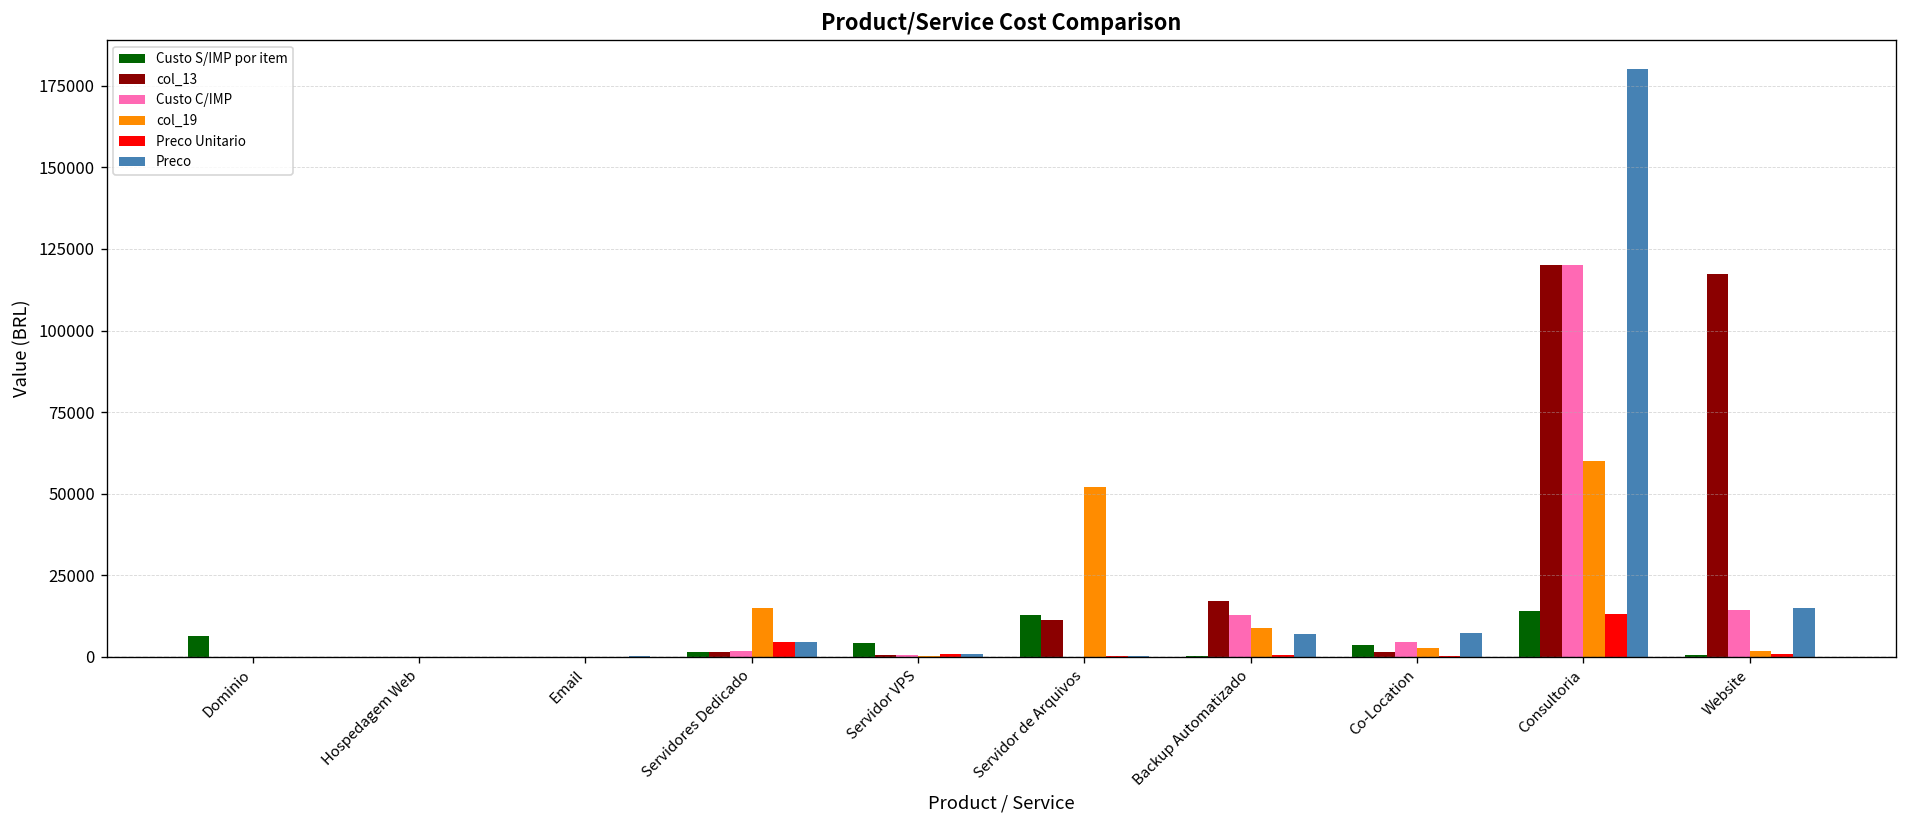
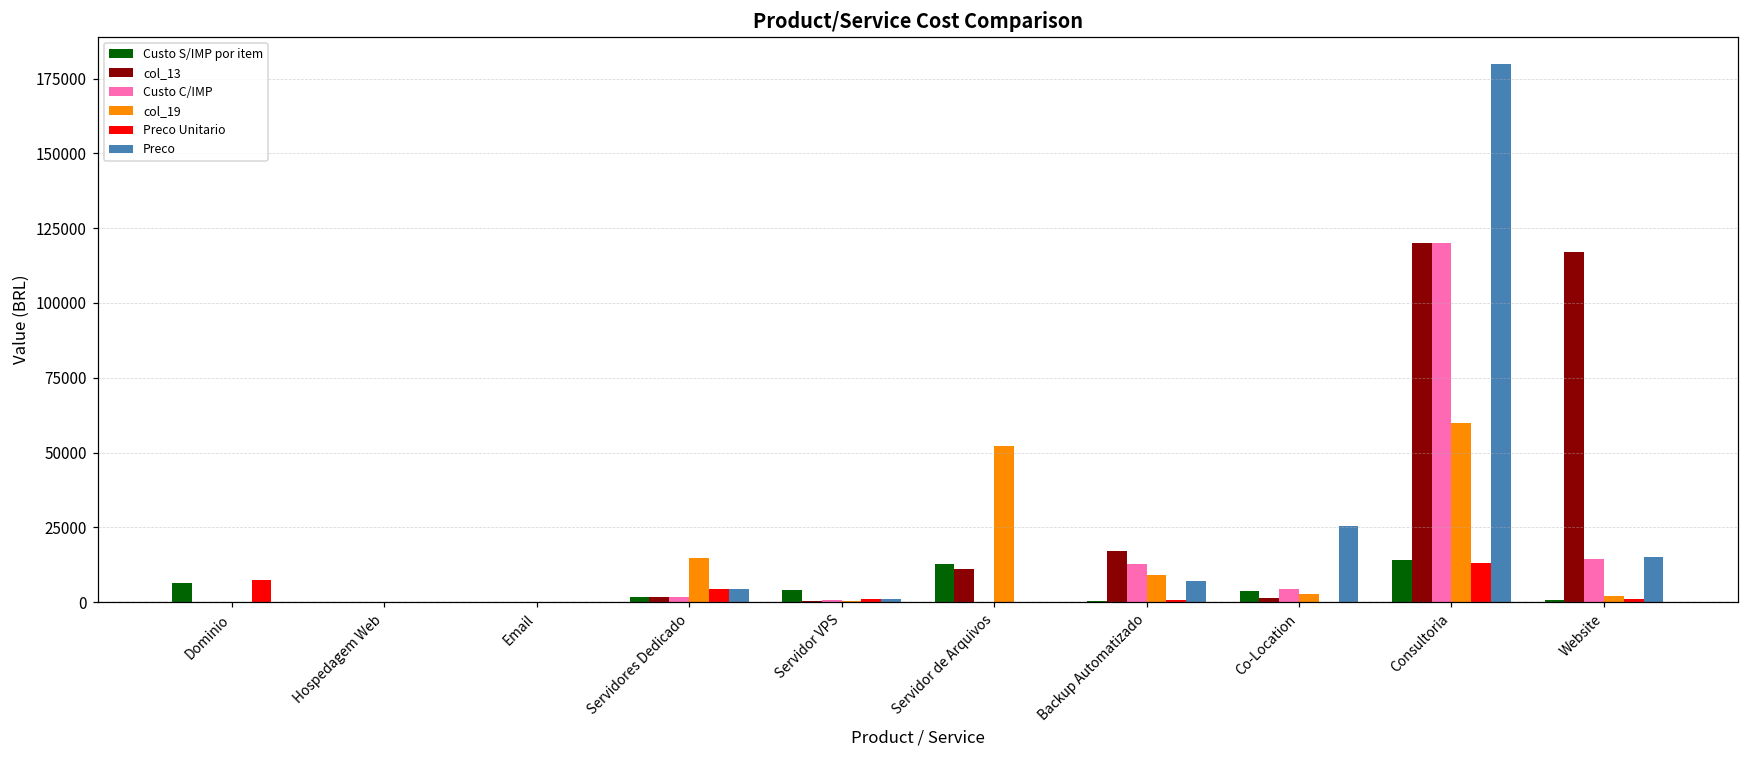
Preco Unitario, Dominio: 0 -> 7000
Preco, Co-Location: 7000 -> 26000
